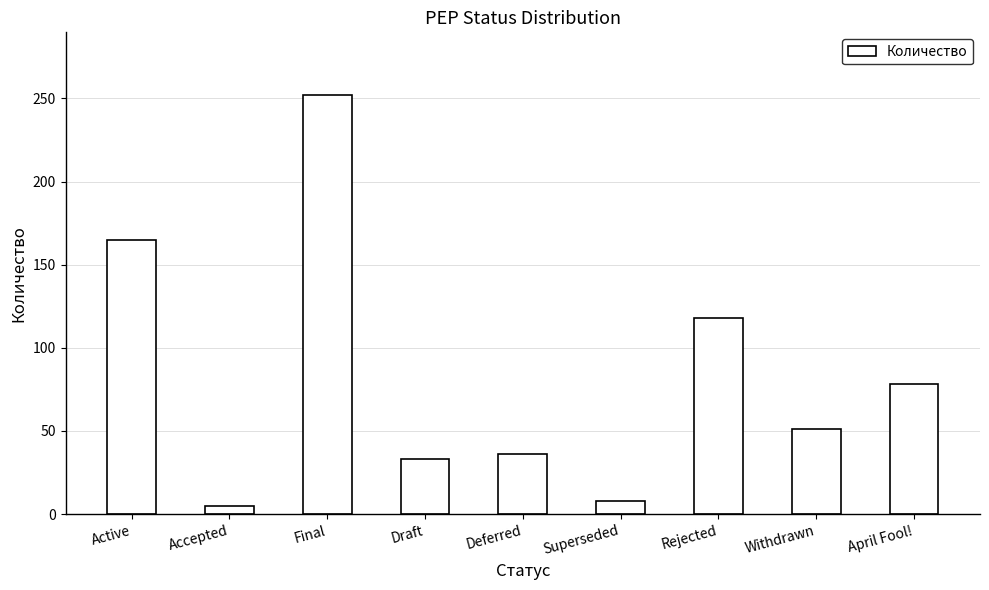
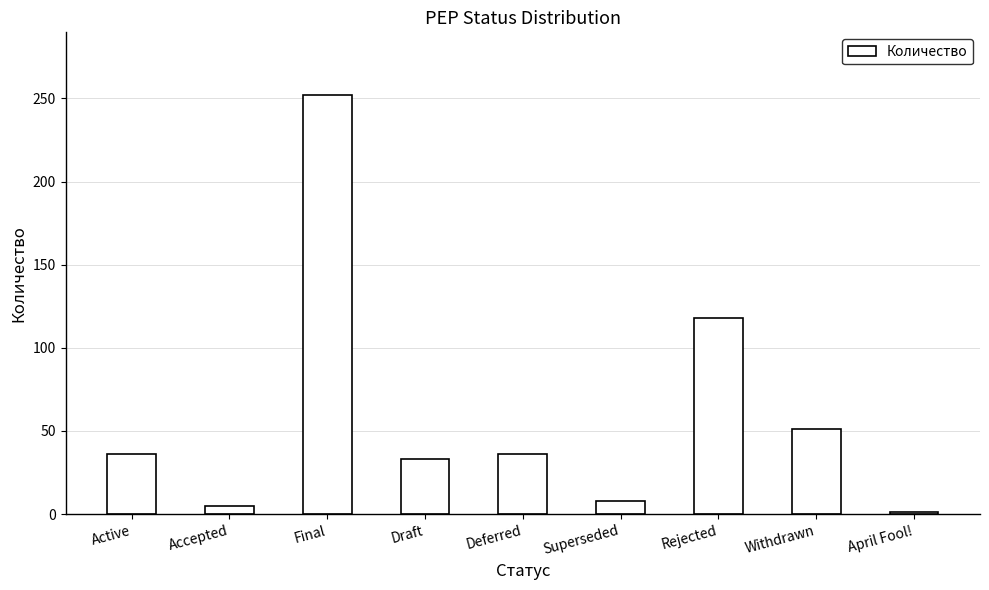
Active: 165 -> 36
April Fool!: 78 -> 1
